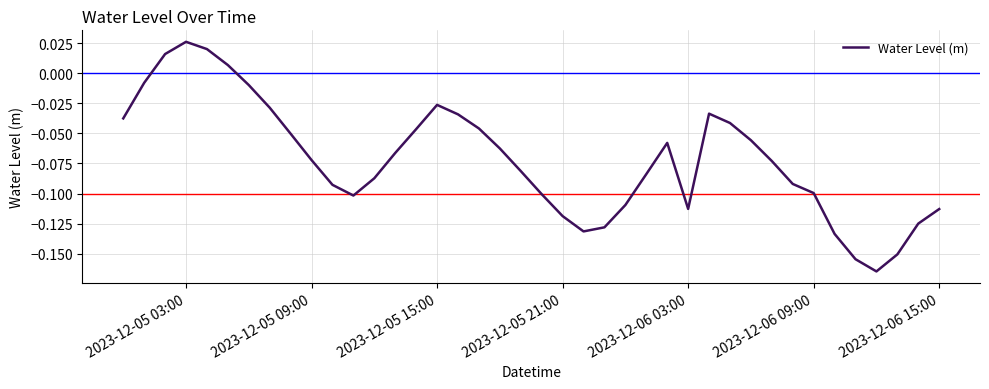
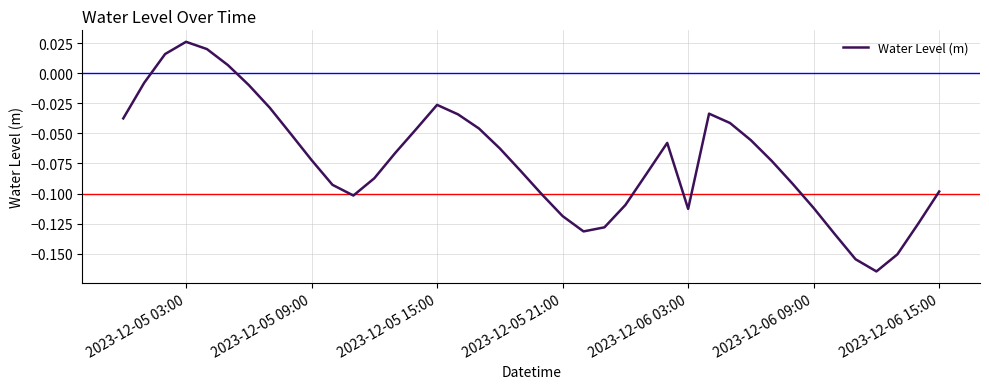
2023-12-06 09:00: -0.100 -> -0.112
2023-12-06 15:00: -0.113 -> -0.098
